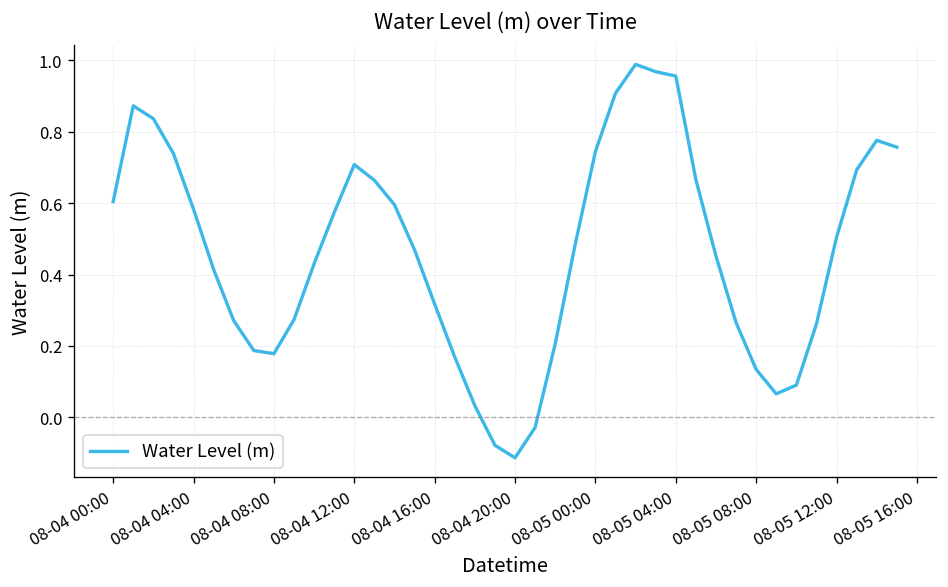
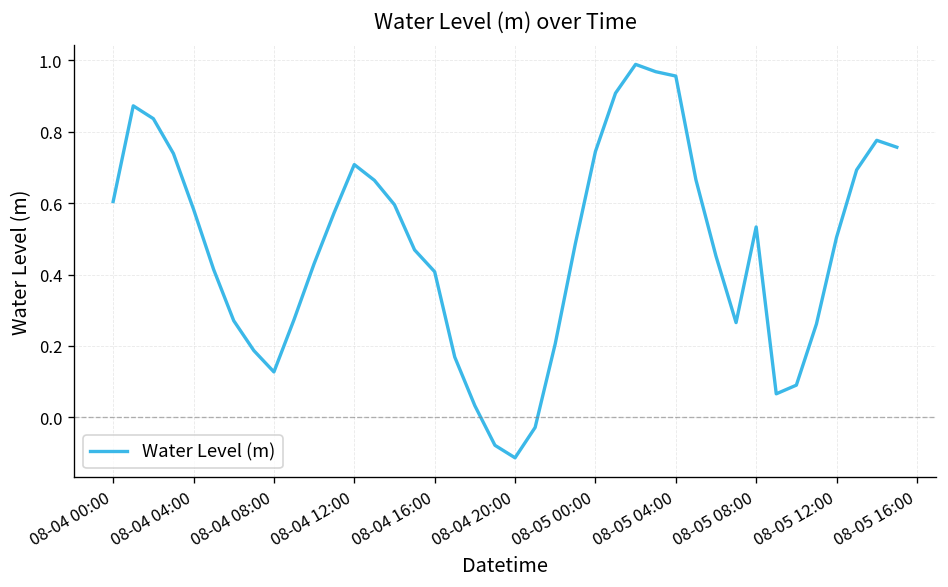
08-04 08:00: 0.18 -> 0.13
08-04 16:00: 0.32 -> 0.41
08-05 08:00: 0.13 -> 0.53
